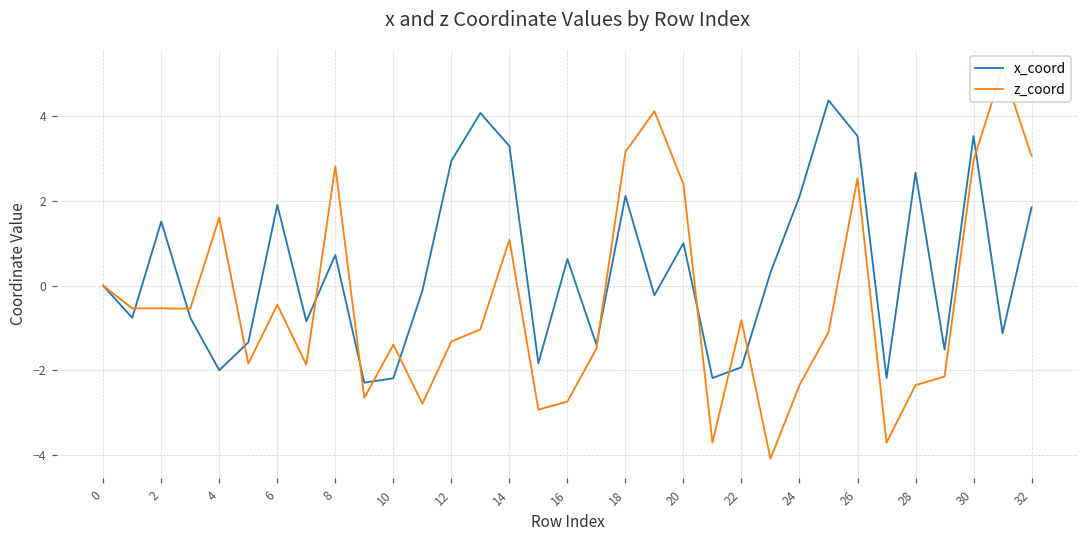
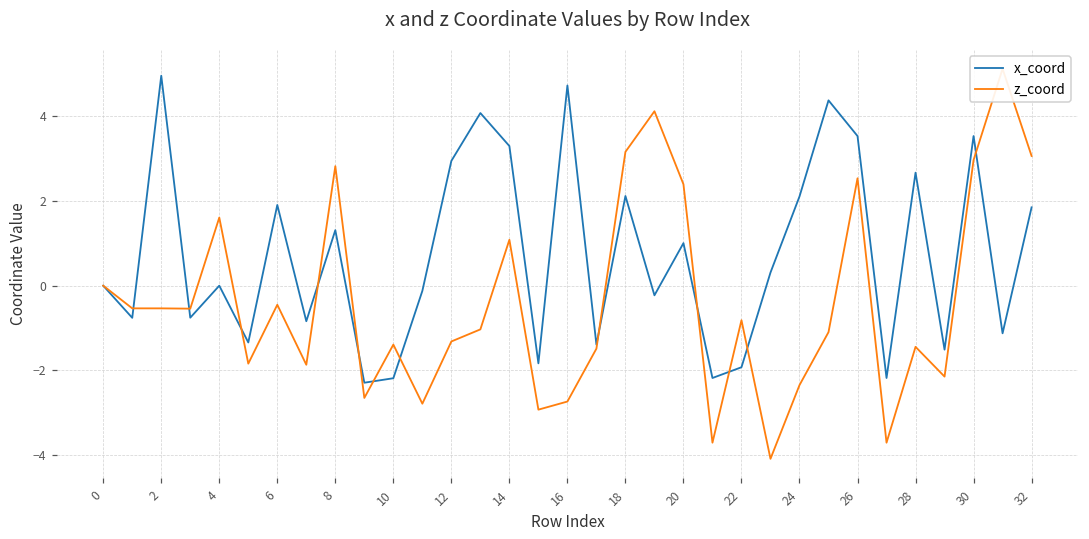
x_coord, 2: 1.5 -> 5.0
x_coord, 4: -2 -> 0
x_coord, 8: 0.7 -> 1.3
x_coord, 16: 0.6 -> 4.7
z_coord, 28: -2.4 -> -1.4
